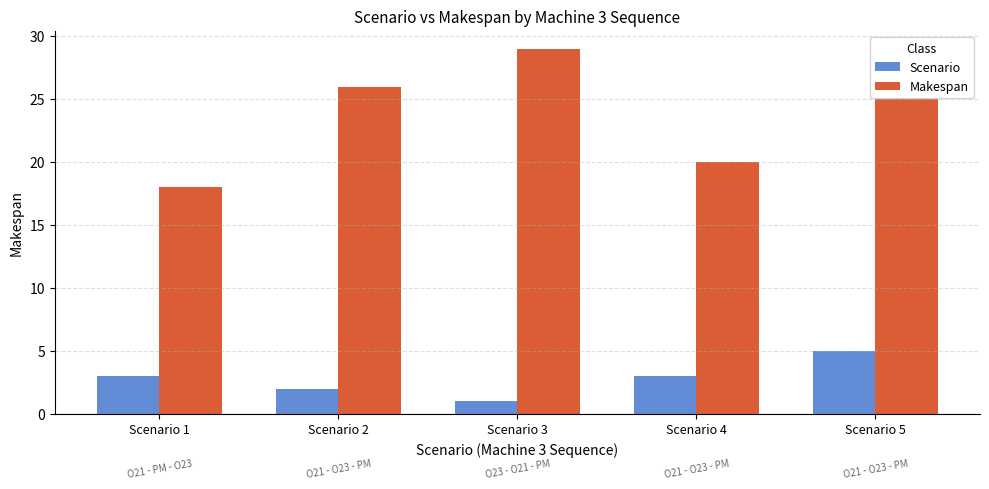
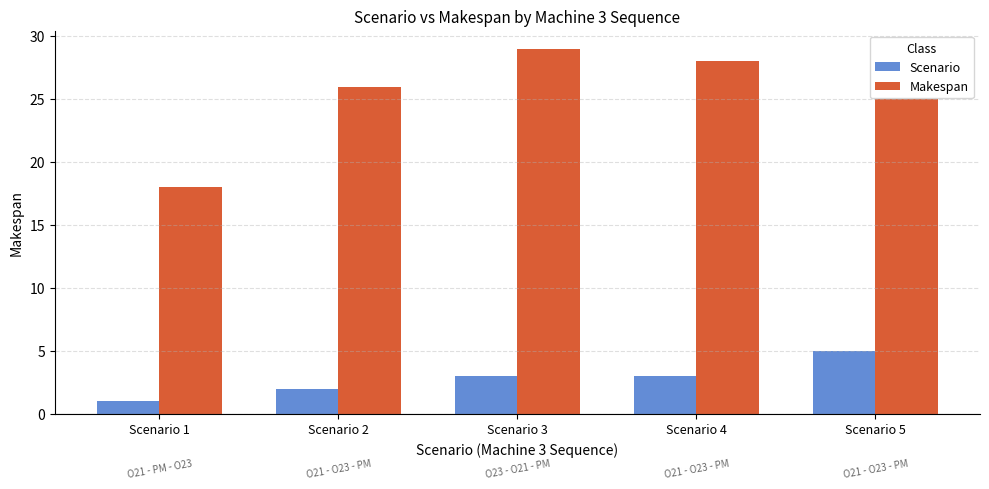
Scenario, Scenario 1: 3 -> 1
Scenario, Scenario 3: 1 -> 3
Makespan, Scenario 4: 20 -> 28
